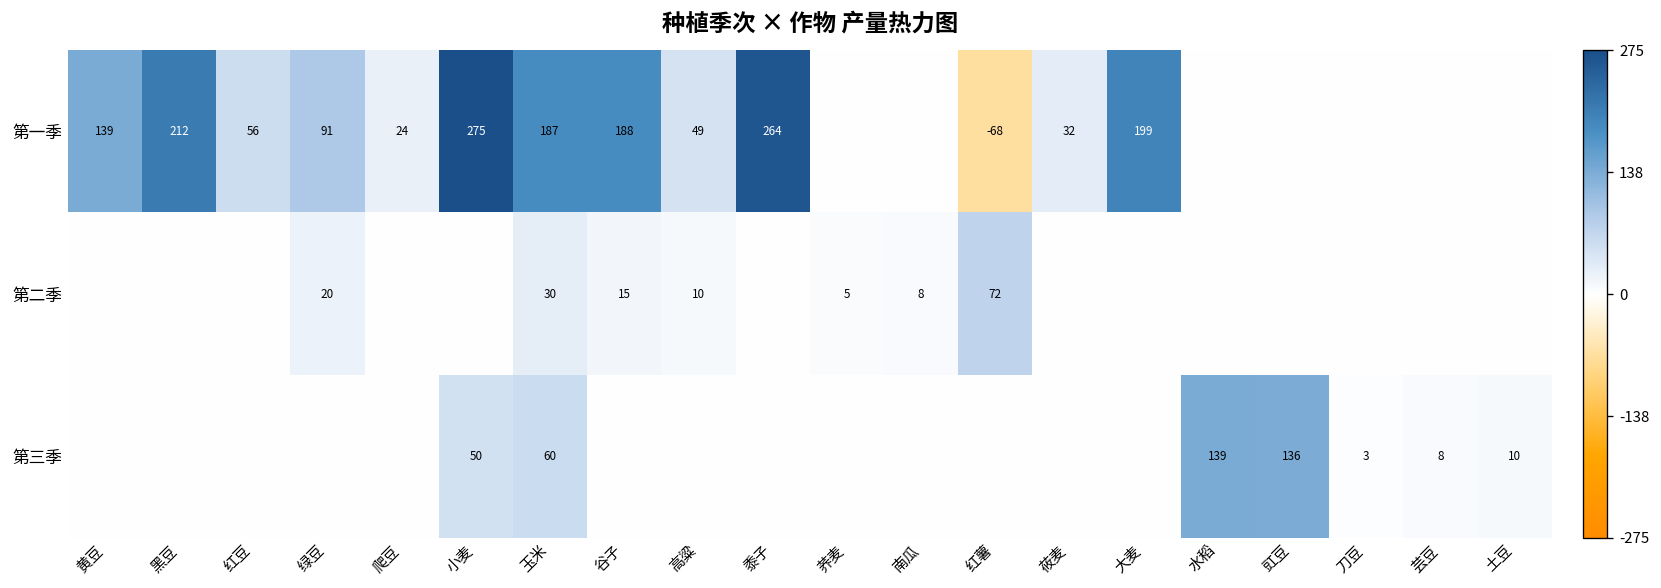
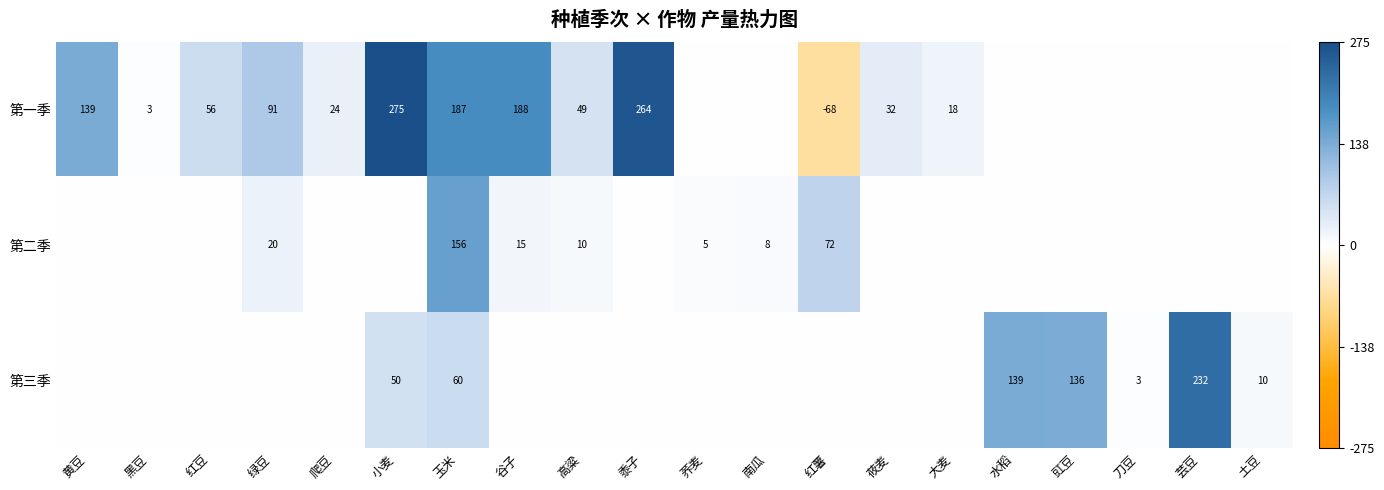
第一季, 黑豆: 212 -> 3
第一季, 大麦: 199 -> 18
第二季, 玉米: 30 -> 156
第三季, 芸豆: 8 -> 232
